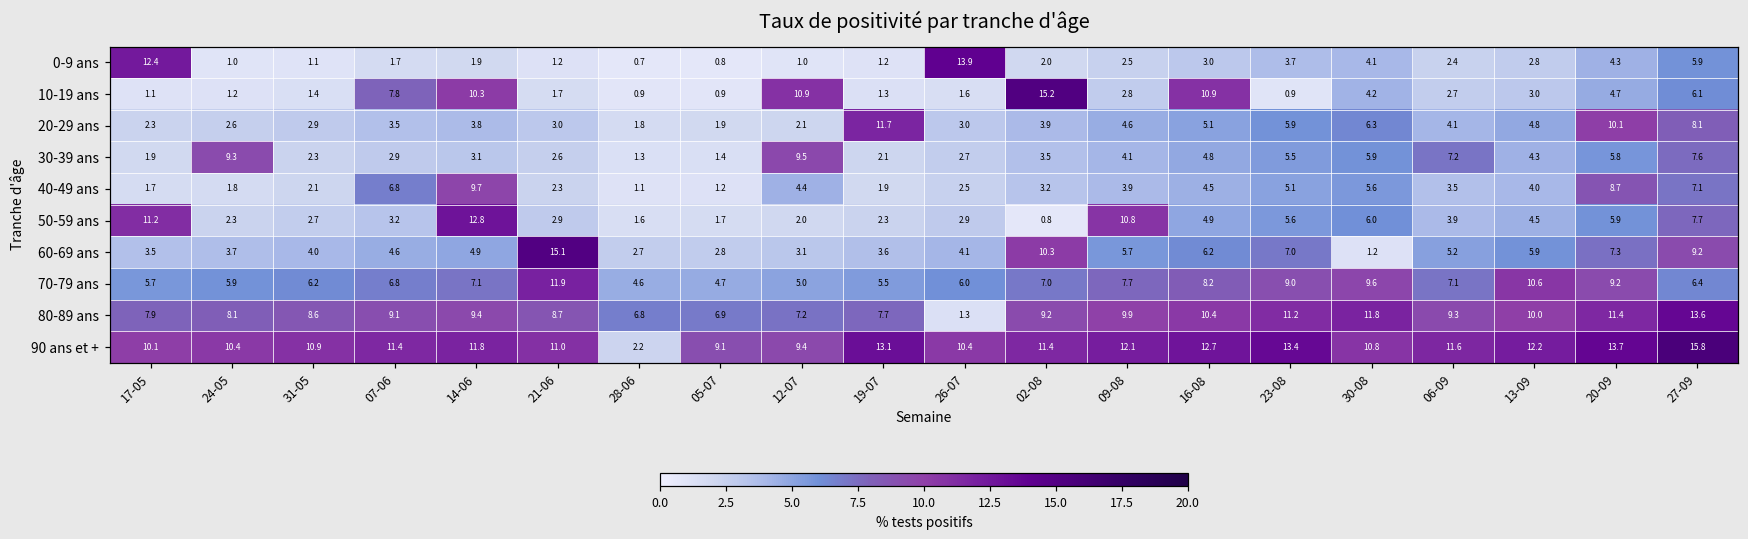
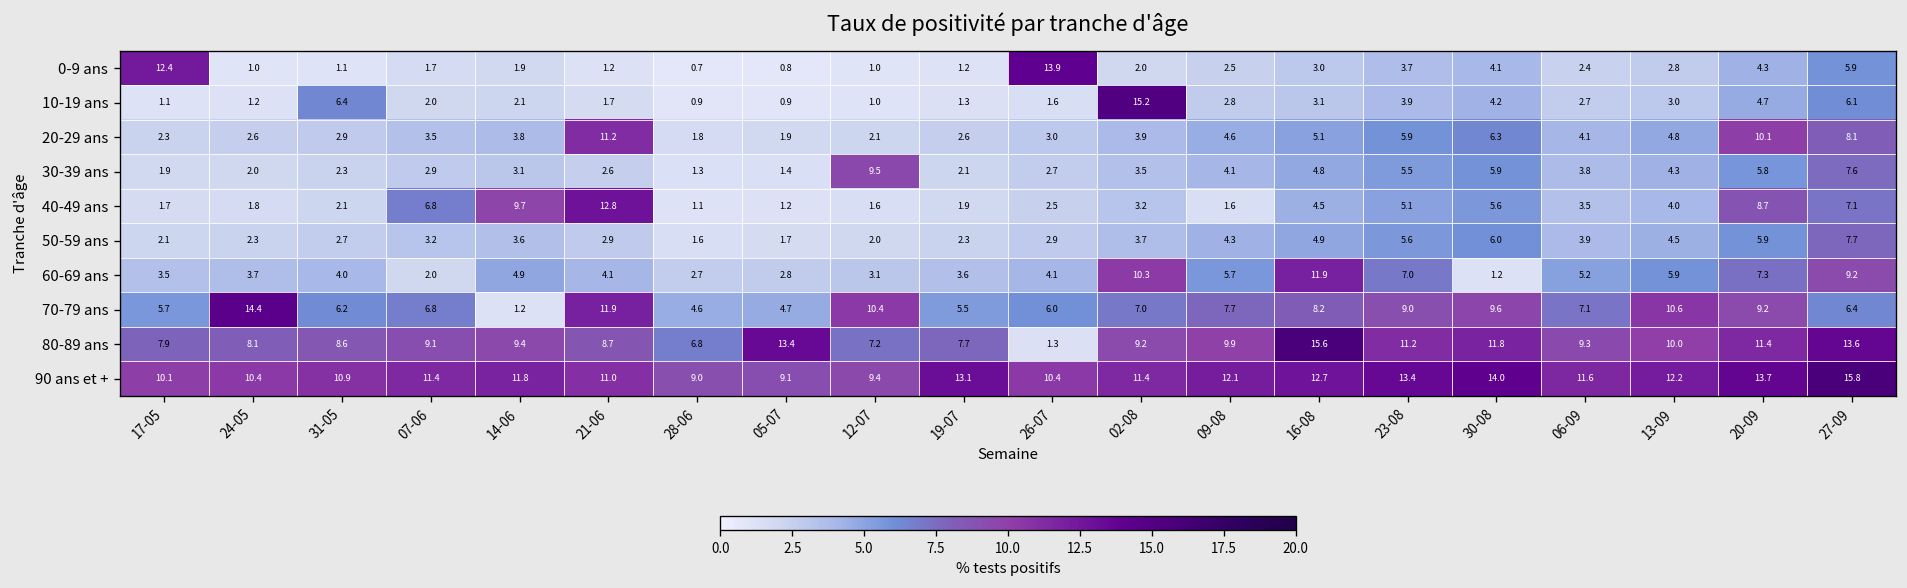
10-19 ans, 31-05: 1.4 -> 6.4
10-19 ans, 07-06: 7.8 -> 2.0
10-19 ans, 14-06: 10.3 -> 2.1
10-19 ans, 12-07: 10.9 -> 1.0
10-19 ans, 16-08: 10.9 -> 3.1
10-19 ans, 23-08: 0.9 -> 3.9
20-29 ans, 21-06: 3.0 -> 11.2
20-29 ans, 19-07: 11.7 -> 2.6
30-39 ans, 24-05: 9.3 -> 2.0
30-39 ans, 06-09: 7.2 -> 3.8
40-49 ans, 21-06: 2.3 -> 12.8
40-49 ans, 12-07: 4.4 -> 1.6
40-49 ans, 09-08: 3.9 -> 1.6
50-59 ans, 17-05: 11.2 -> 2.1
50-59 ans, 14-06: 12.8 -> 3.6
50-59 ans, 02-08: 0.8 -> 3.7
50-59 ans, 09-08: 10.8 -> 4.3
60-69 ans, 07-06: 4.6 -> 2.0
60-69 ans, 21-06: 15.1 -> 4.1
60-69 ans, 16-08: 6.2 -> 11.9
70-79 ans, 24-05: 5.9 -> 14.4
70-79 ans, 14-06: 7.1 -> 1.2
70-79 ans, 12-07: 5.0 -> 10.4
80-89 ans, 05-07: 6.9 -> 13.4
80-89 ans, 16-08: 10.4 -> 15.6
90 ans et +, 28-06: 2.2 -> 9.0
90 ans et +, 30-08: 10.8 -> 14.0
